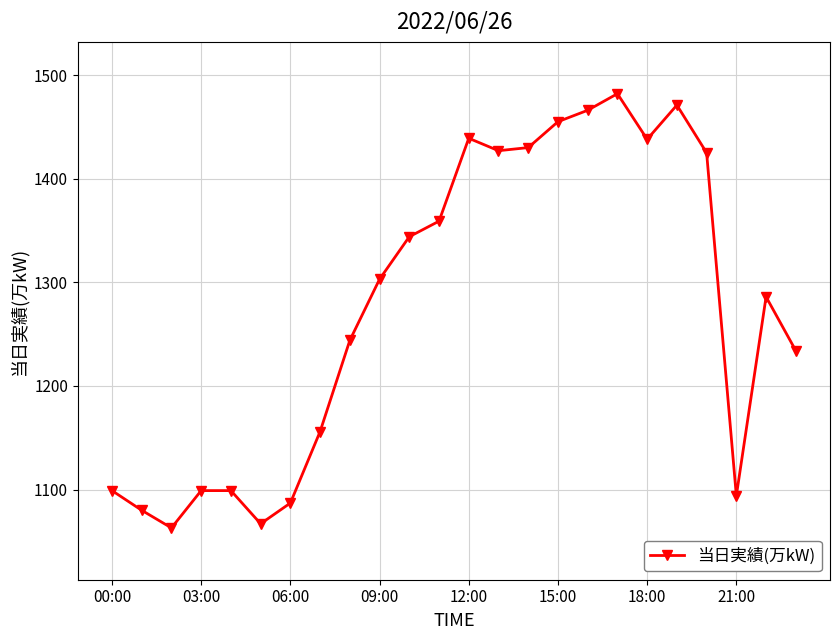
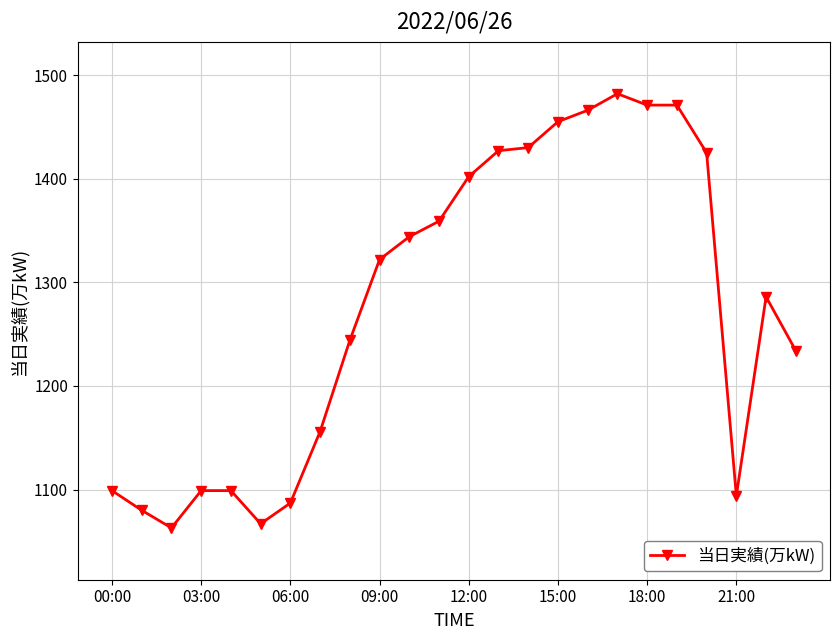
09:00: 1303 -> 1322
12:00: 1439 -> 1402
18:00: 1438 -> 1471
